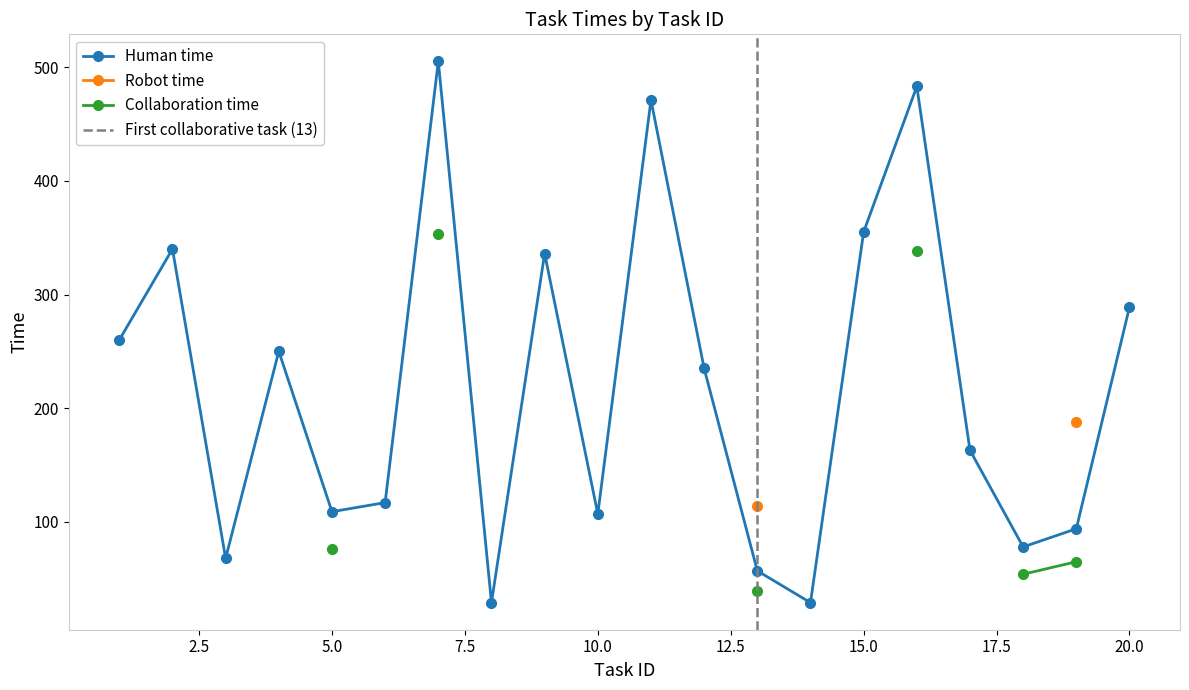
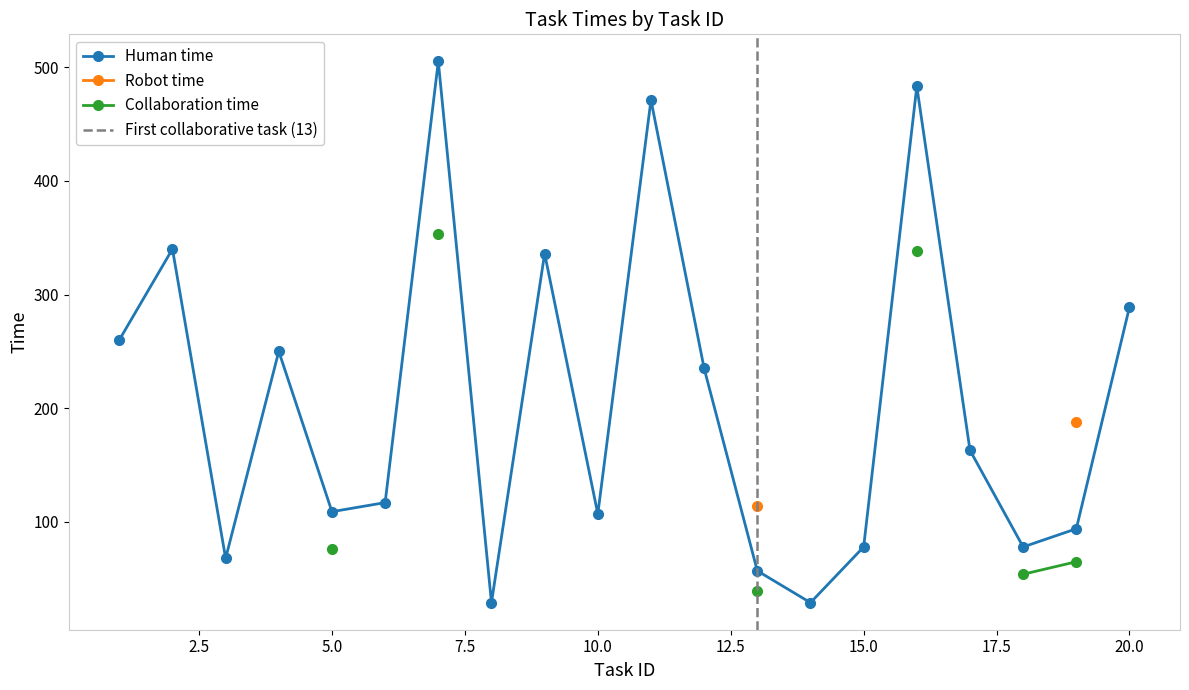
Human time, 15.0: 355 -> 78
